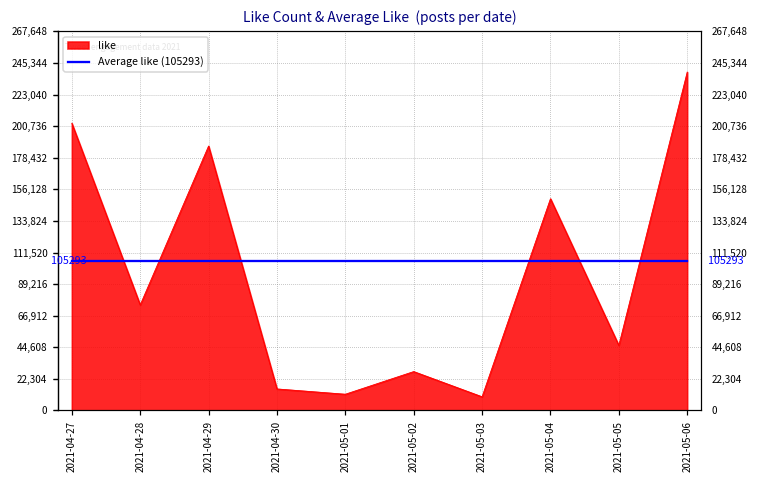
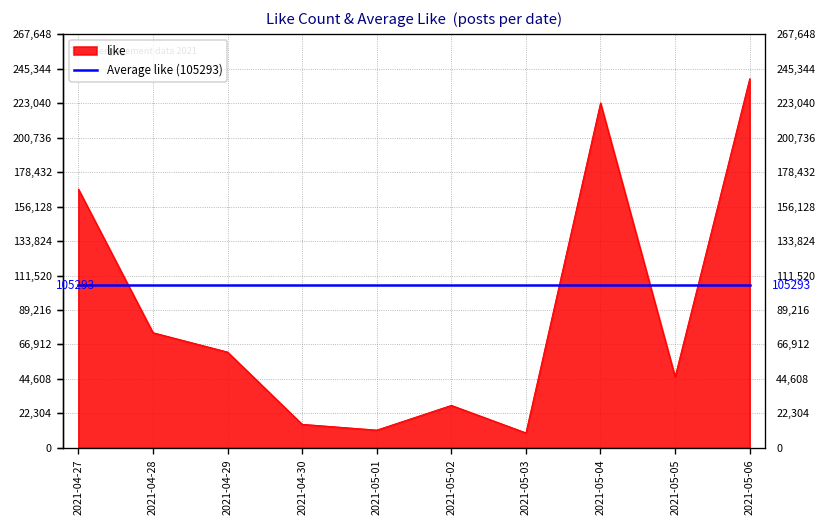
like, 2021-04-27: 203,000 -> 167,000
like, 2021-04-29: 187,000 -> 62,000
like, 2021-05-04: 150,000 -> 223,000
